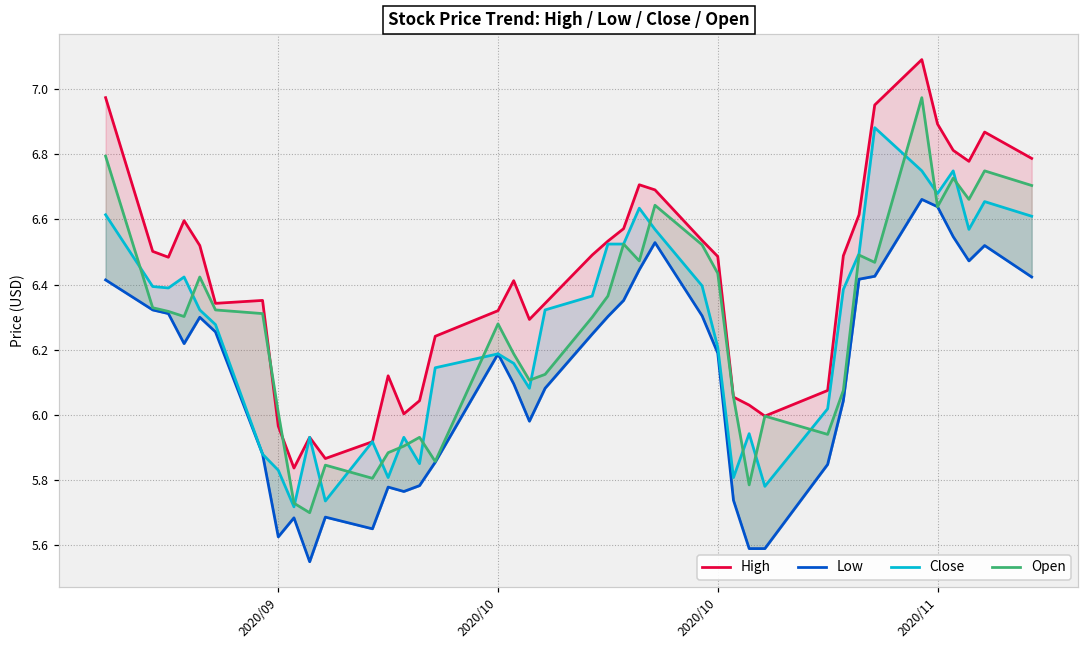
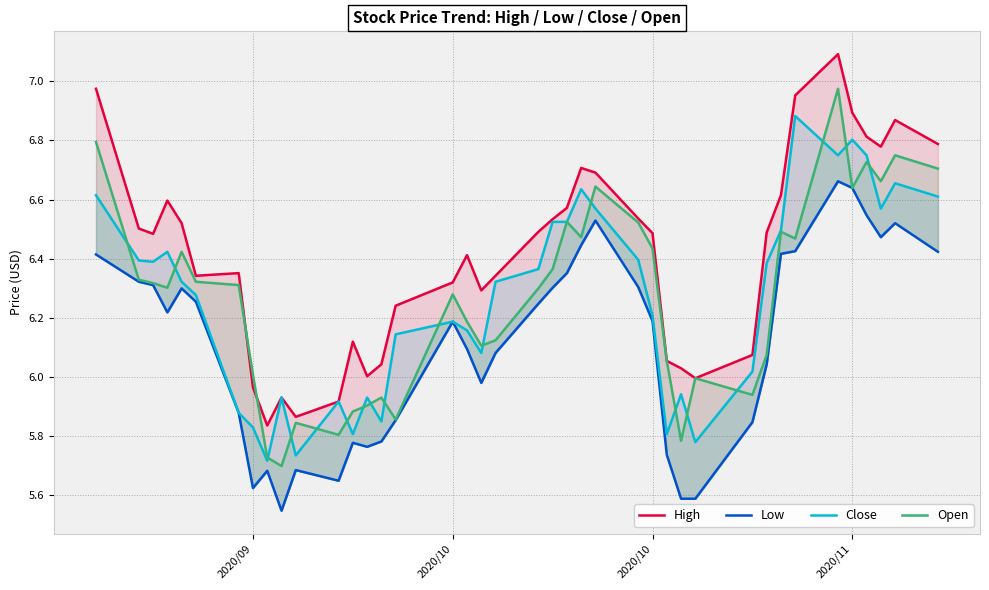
Close, 2020/11: 6.68 -> 6.80
